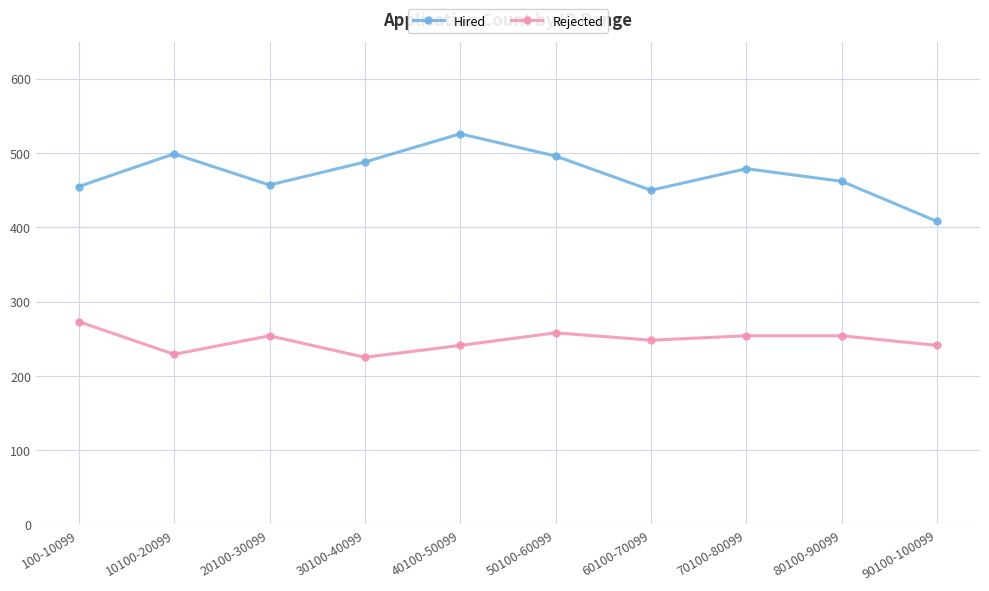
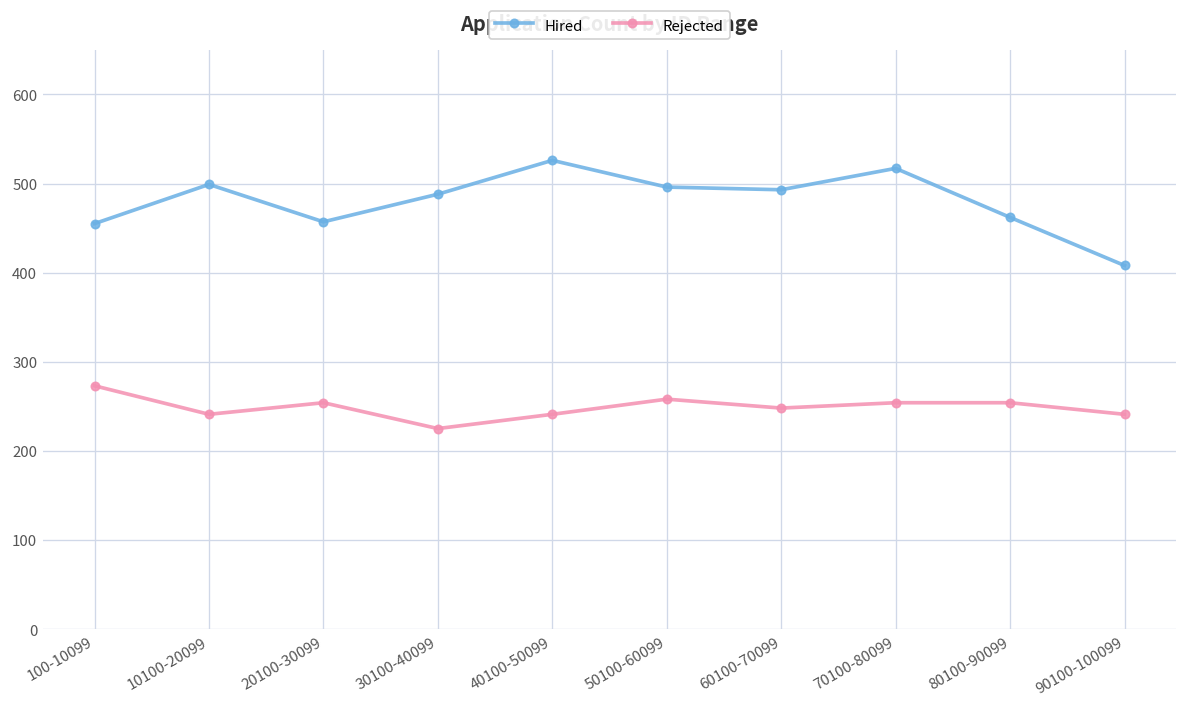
Rejected, 10100-20099: 230 -> 240
Hired, 60100-70099: 450 -> 490
Hired, 70100-80099: 480 -> 520
